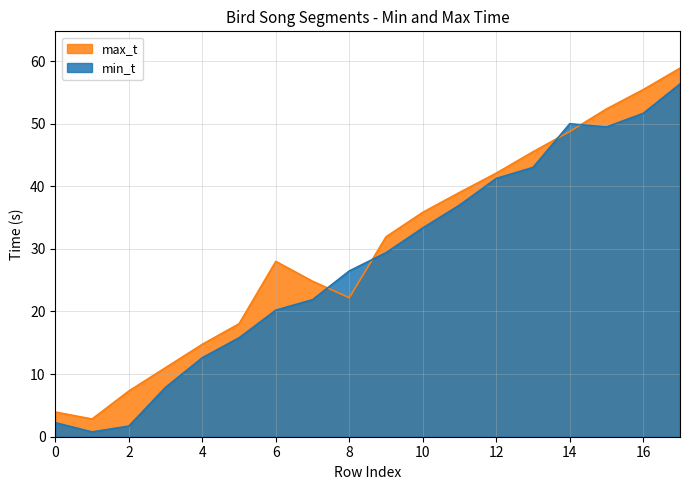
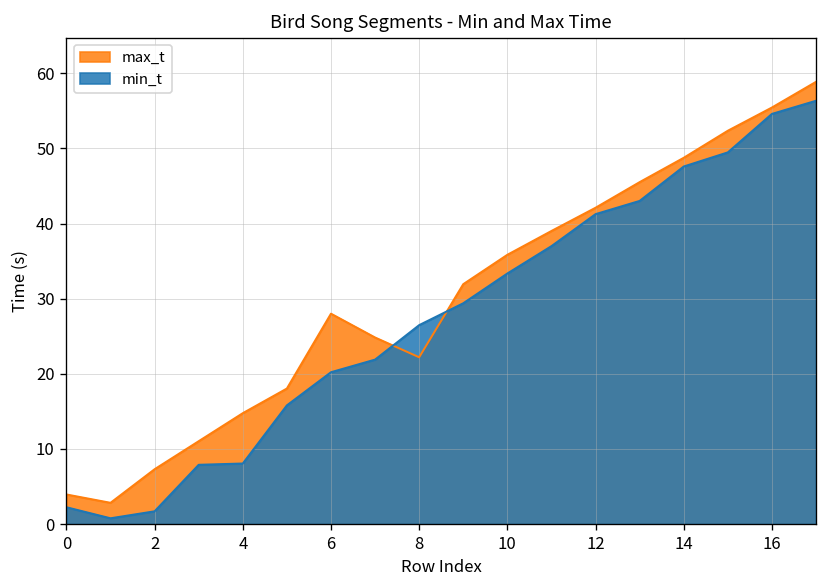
min_t, 4: 13 -> 8
min_t, 14: 50 -> 48
min_t, 16: 52 -> 55
